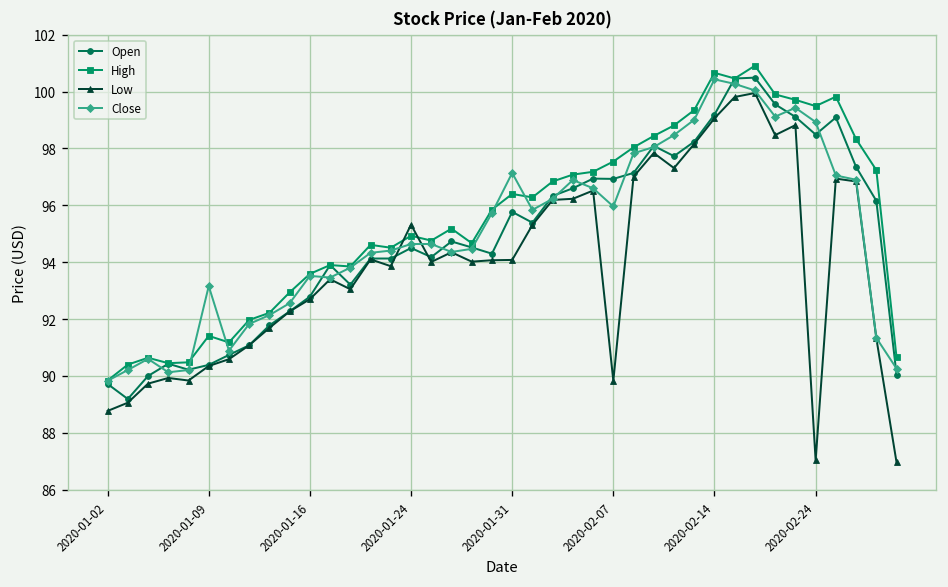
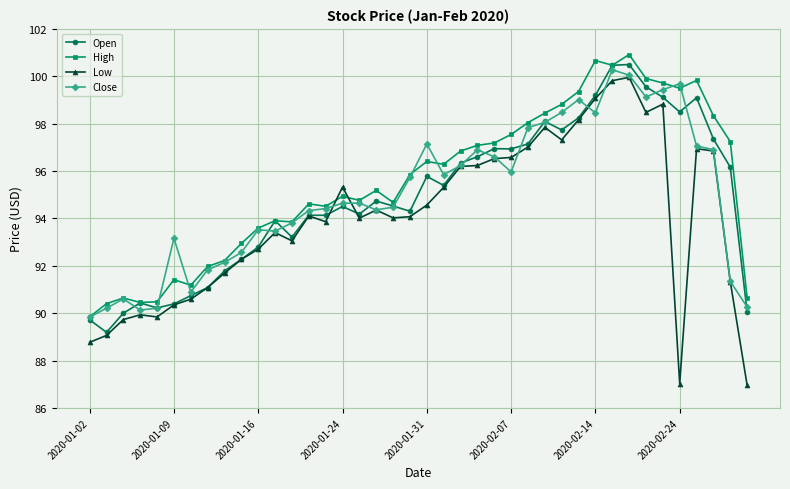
Low, 2020-01-31: 94.1 -> 94.6
Low, 2020-02-07: 89.8 -> 96.6
Close, 2020-02-14: 100.4 -> 98.5
Close, 2020-02-24: 98.9 -> 99.7
